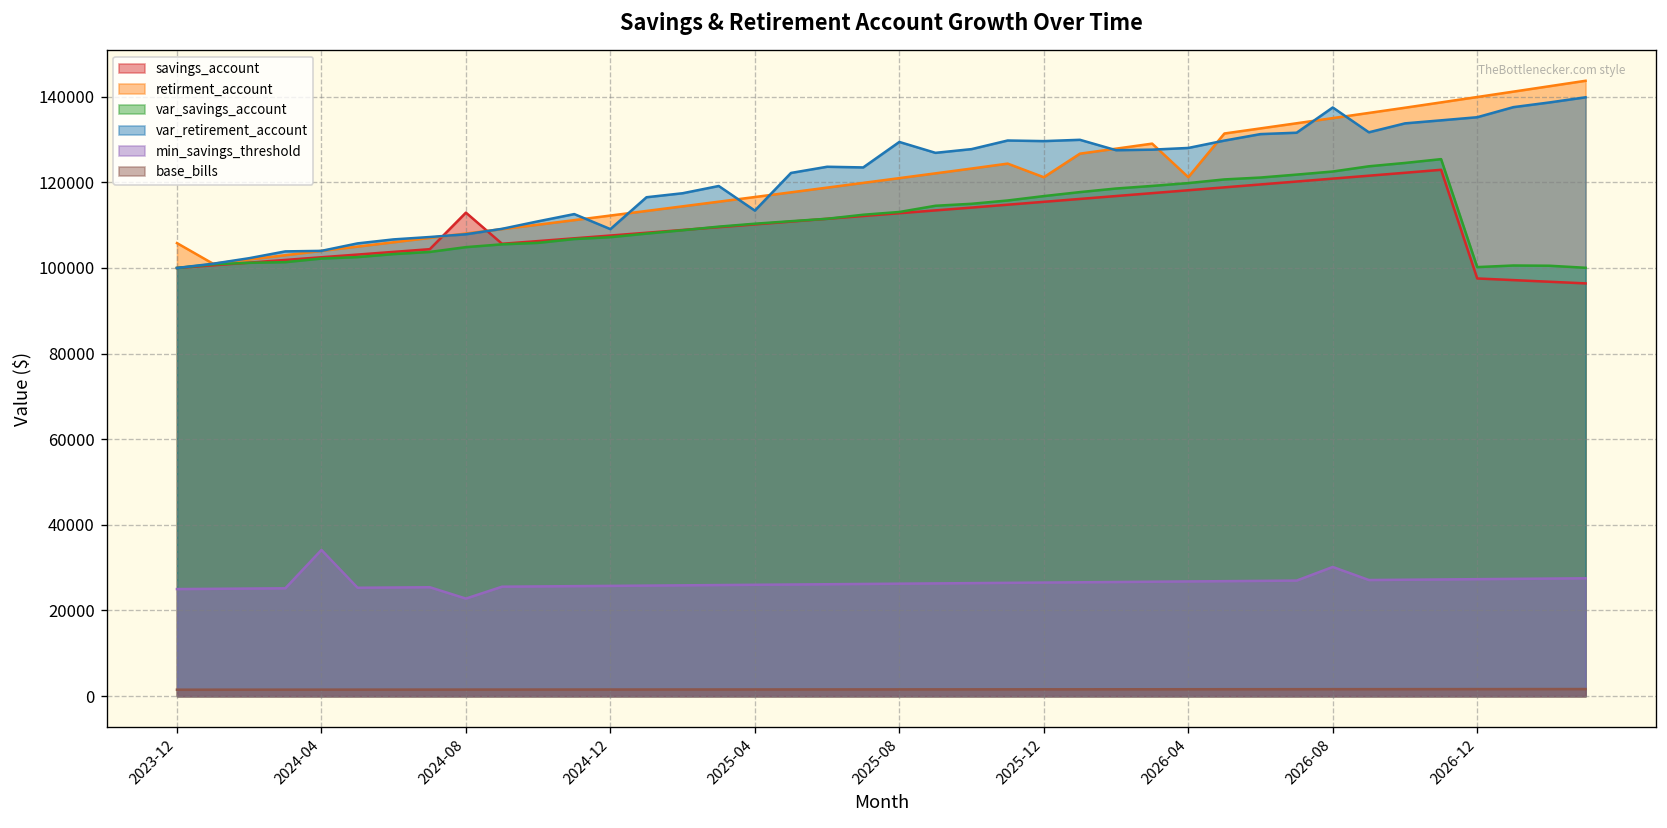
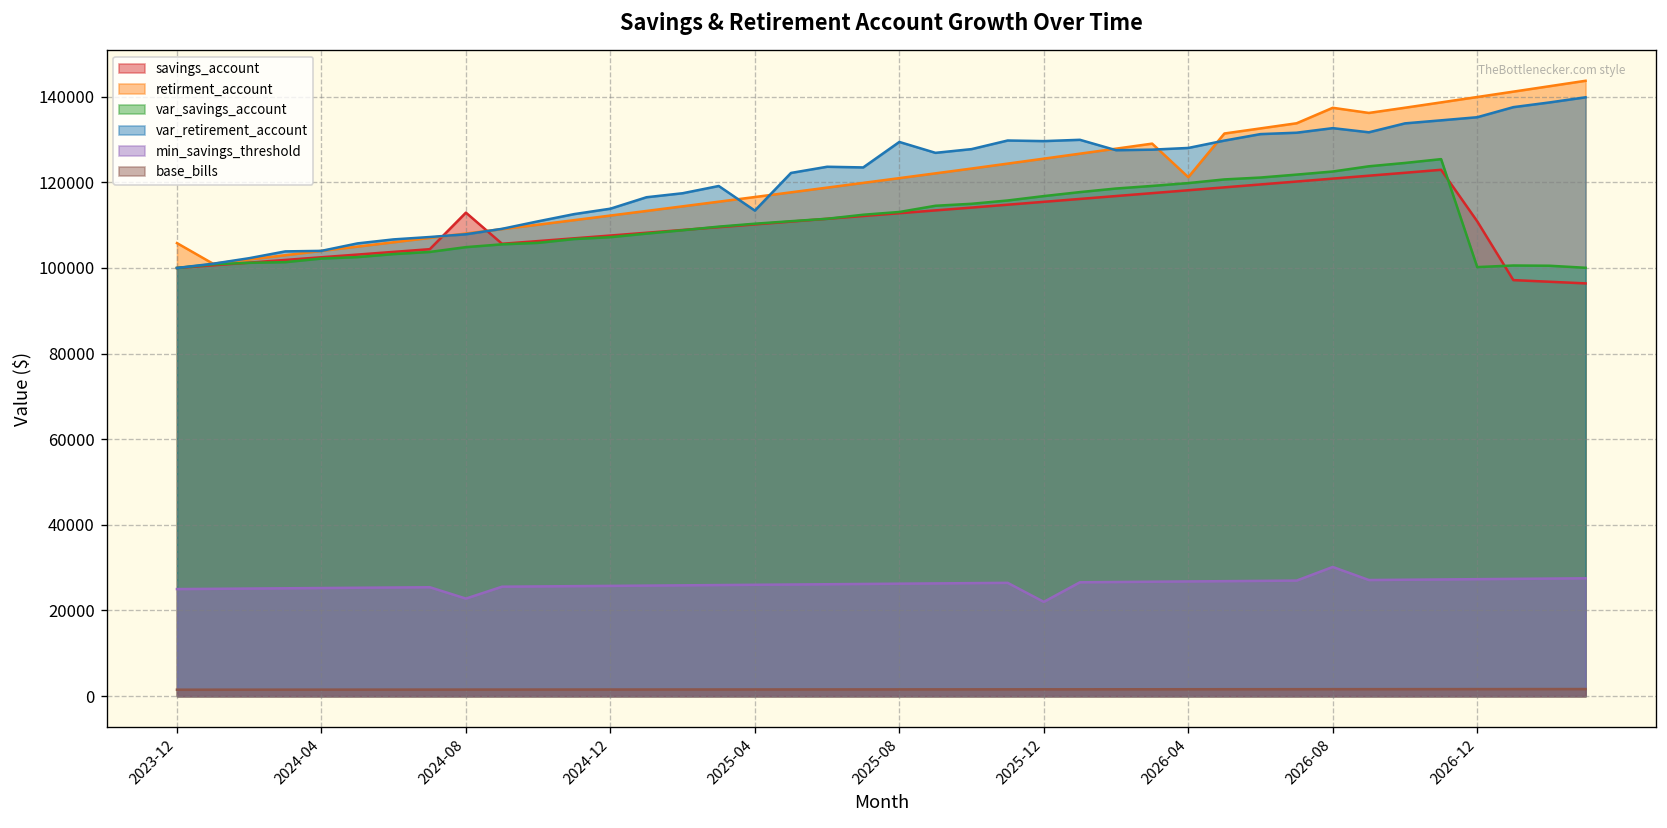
min_savings_threshold, 2024-04: 34000 -> 25000
var_retirement_account, 2024-12: 109000 -> 114000
retirment_account, 2025-12: 121000 -> 126000
min_savings_threshold, 2025-12: 27000 -> 22000
retirment_account, 2026-08: 135000 -> 137000
var_retirement_account, 2026-08: 137000 -> 133000
savings_account, 2026-12: 98000 -> 111000
